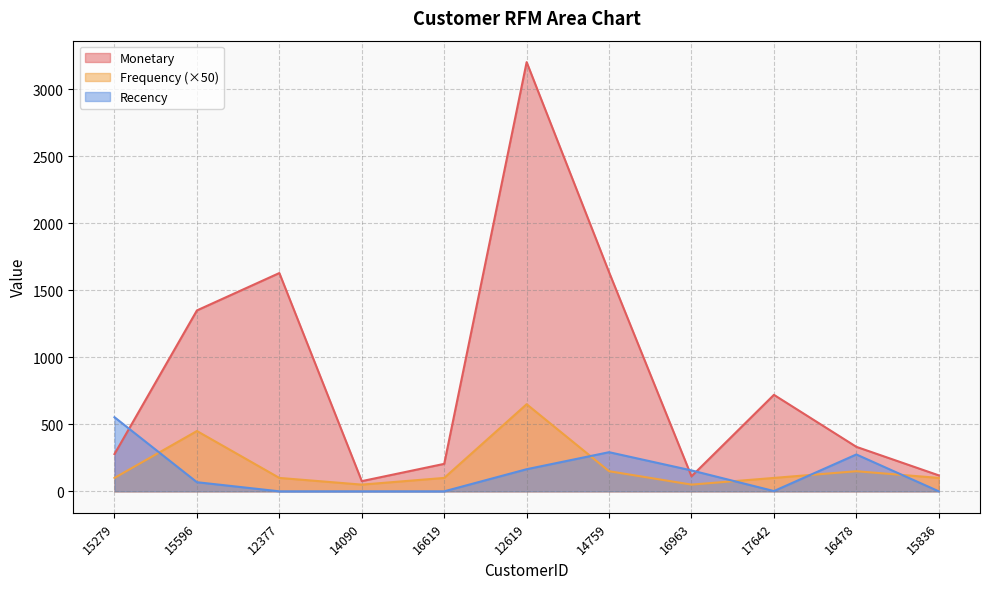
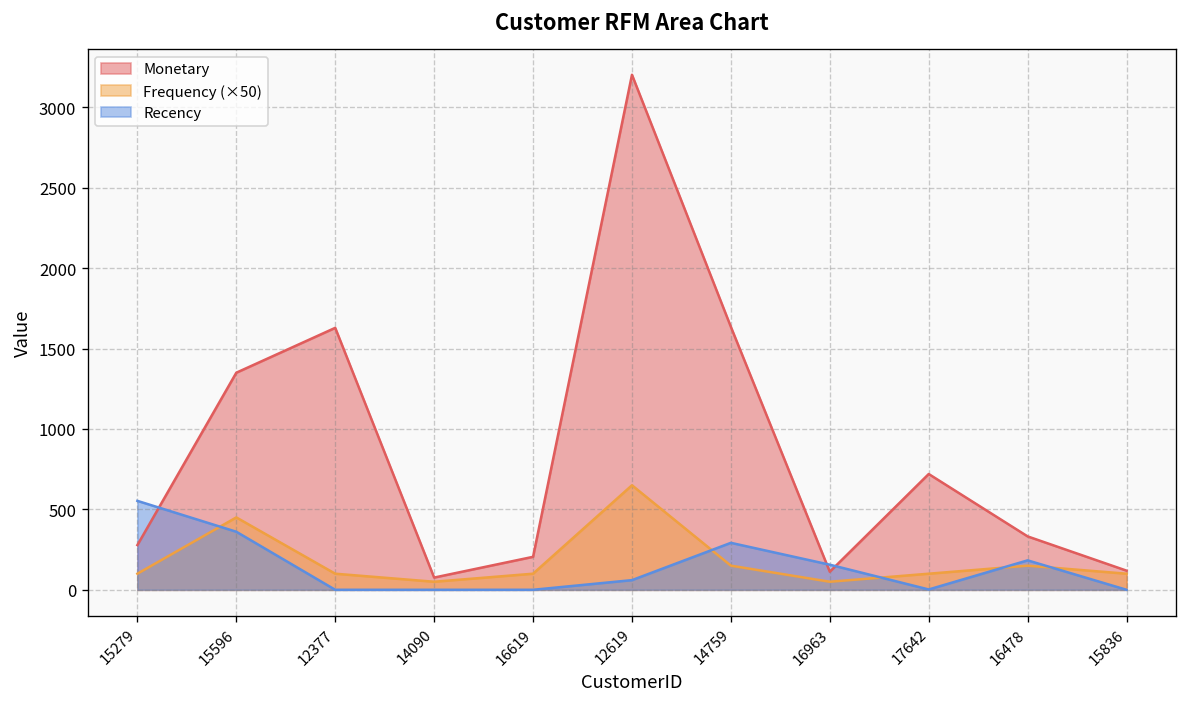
Recency, 15596: 70 -> 360
Recency, 12619: 170 -> 60
Recency, 16478: 280 -> 180
